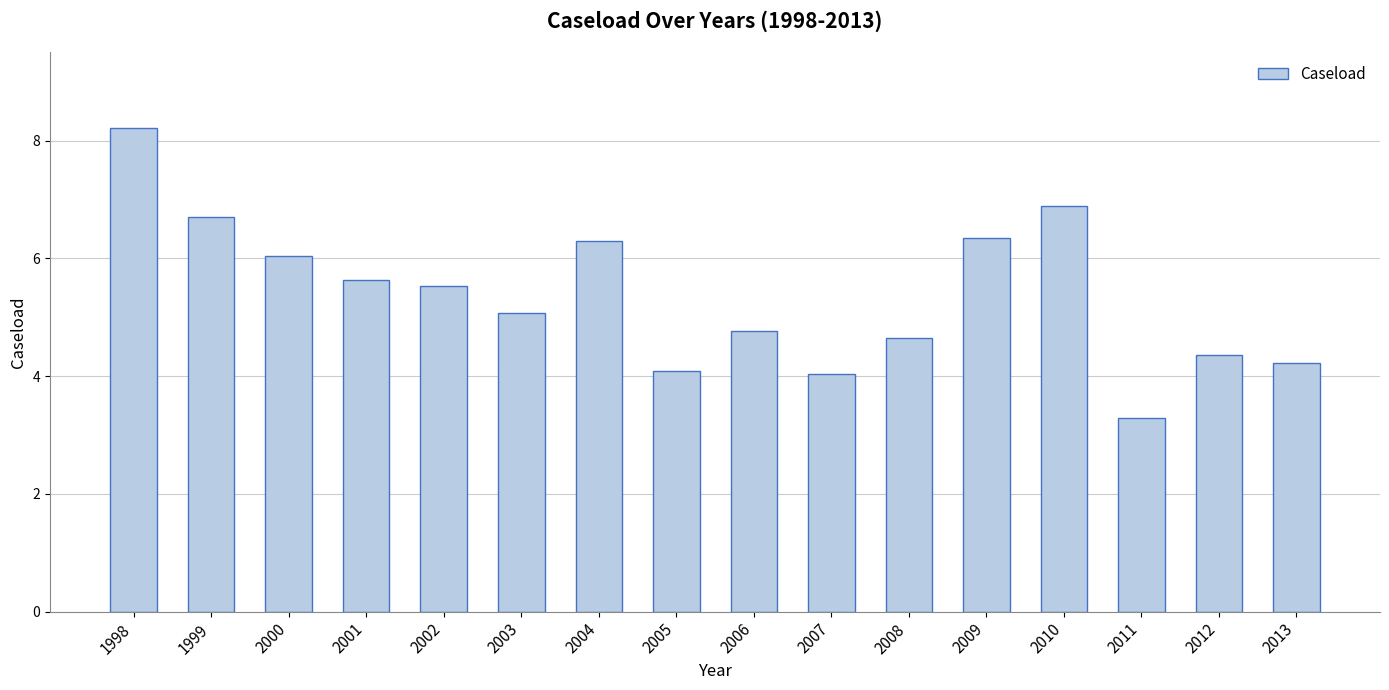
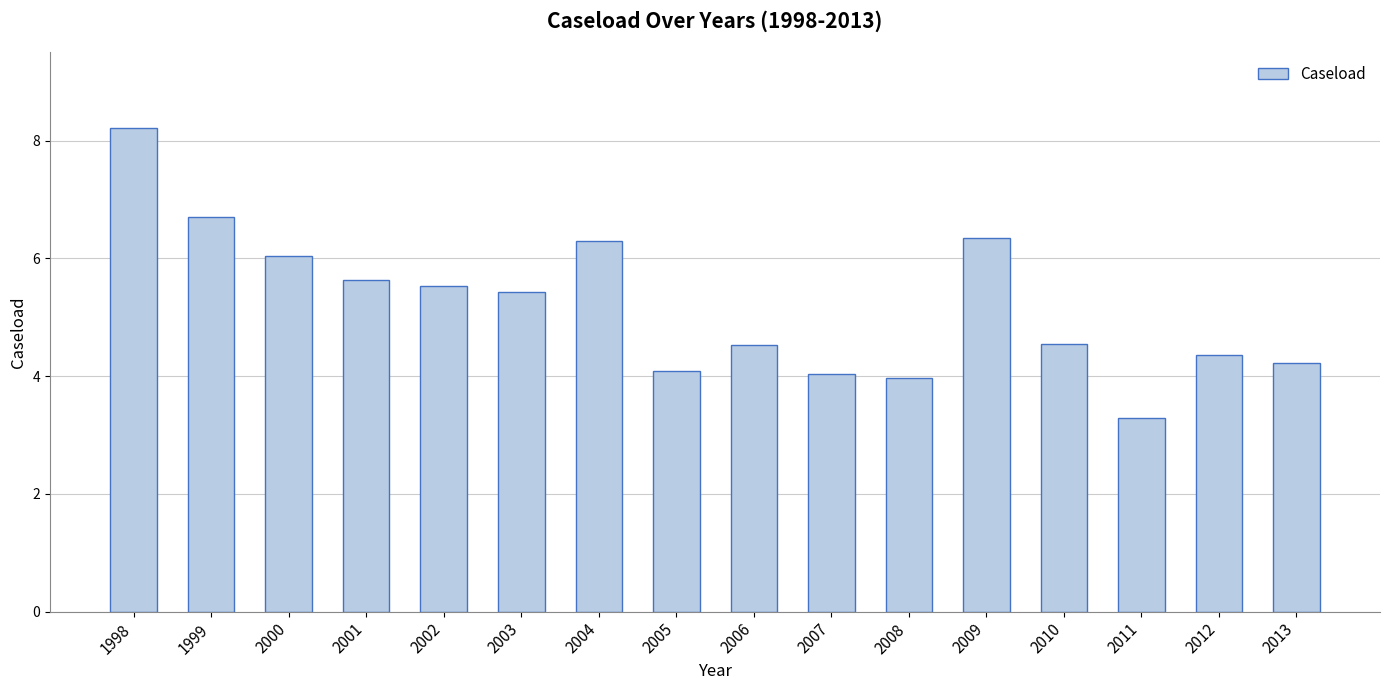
2003: 5.1 -> 5.4
2006: 4.8 -> 4.5
2008: 4.6 -> 4.0
2010: 6.9 -> 4.6
